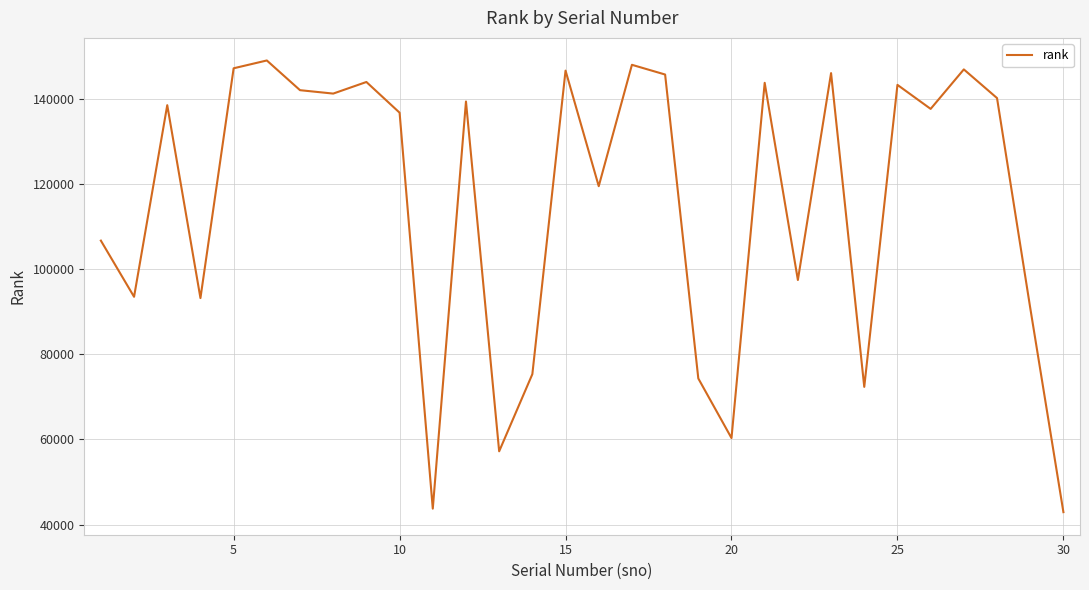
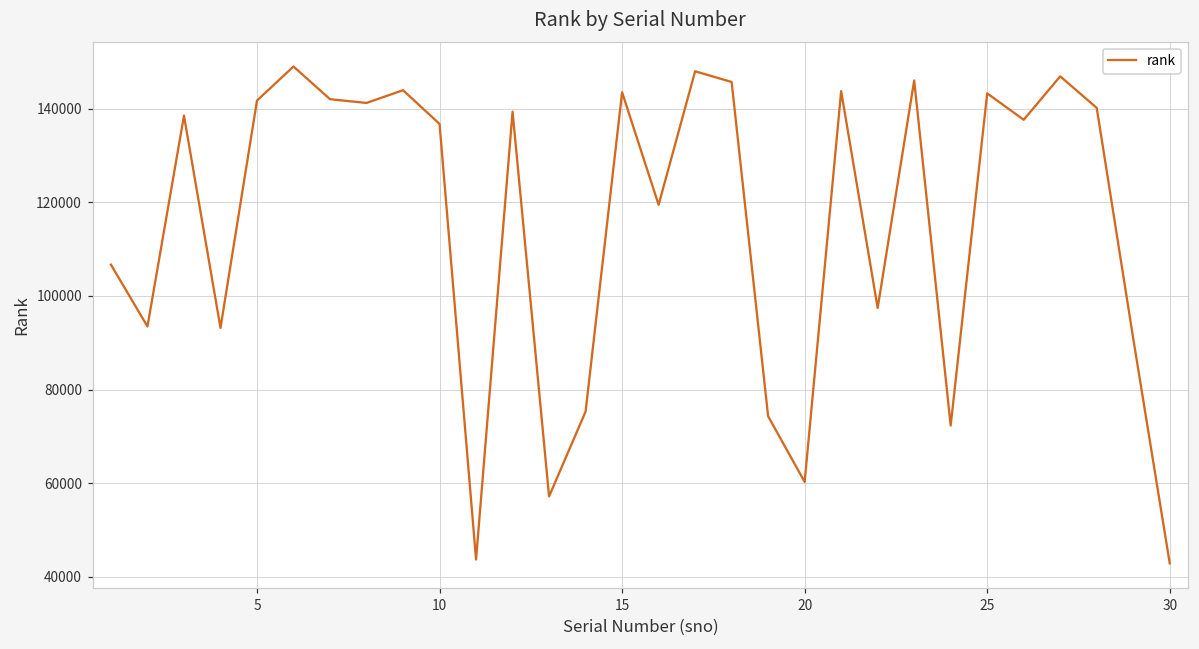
5: 147000 -> 142000
15: 147000 -> 143000
